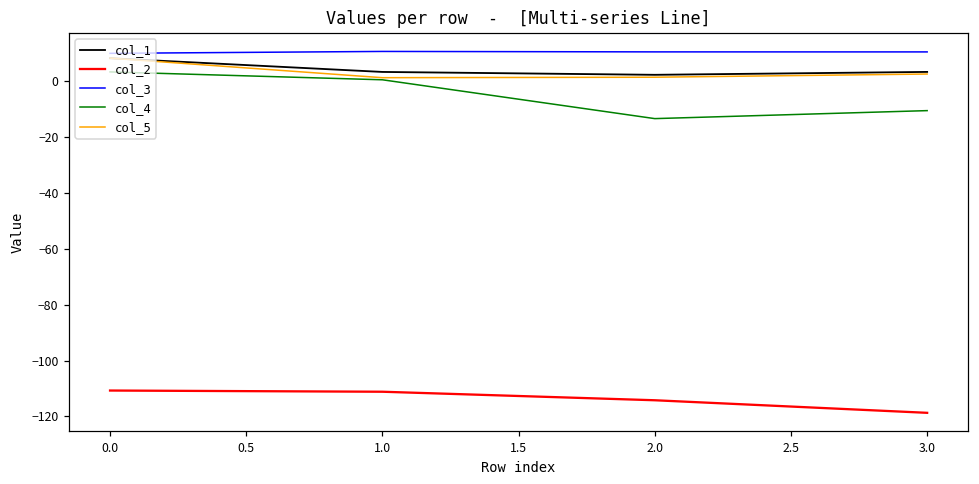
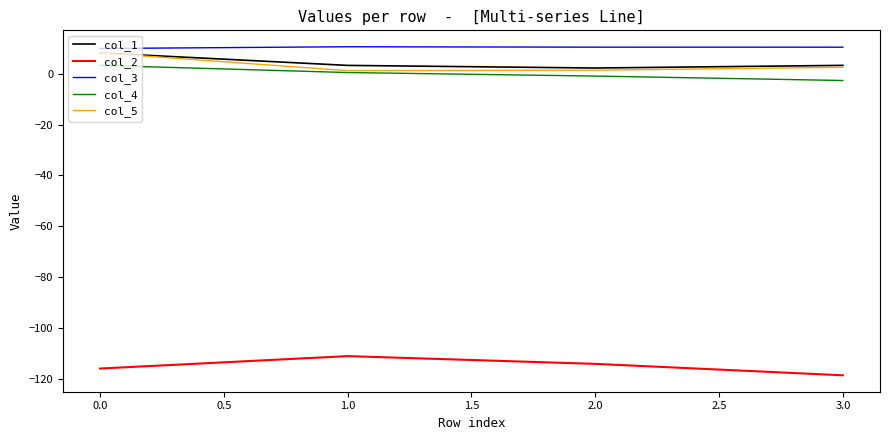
col_2, 0.0: -111 -> -116
col_4, 2.0: -13 -> -1
col_4, 3.0: -11 -> -3
